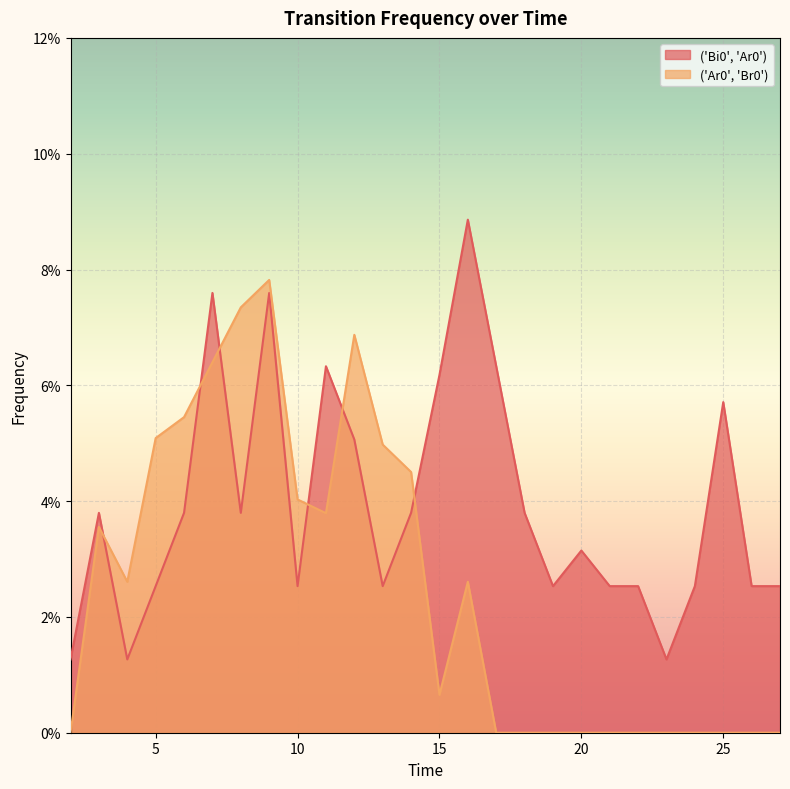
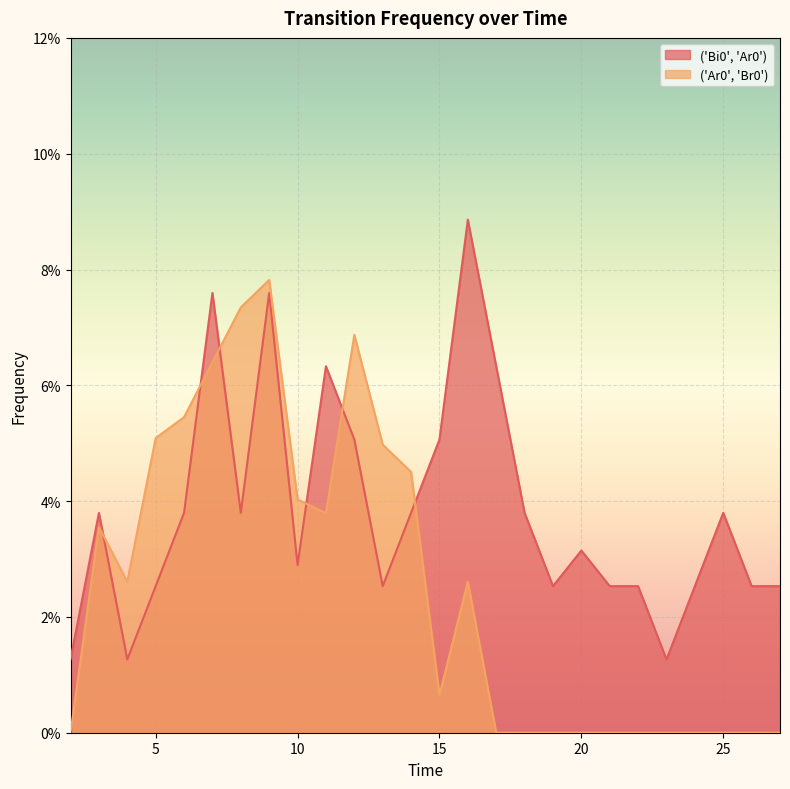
('Bi0', 'Ar0'), 10: 2.5% -> 2.9%
('Bi0', 'Ar0'), 15: 6.2% -> 5.1%
('Bi0', 'Ar0'), 25: 5.7% -> 3.8%
